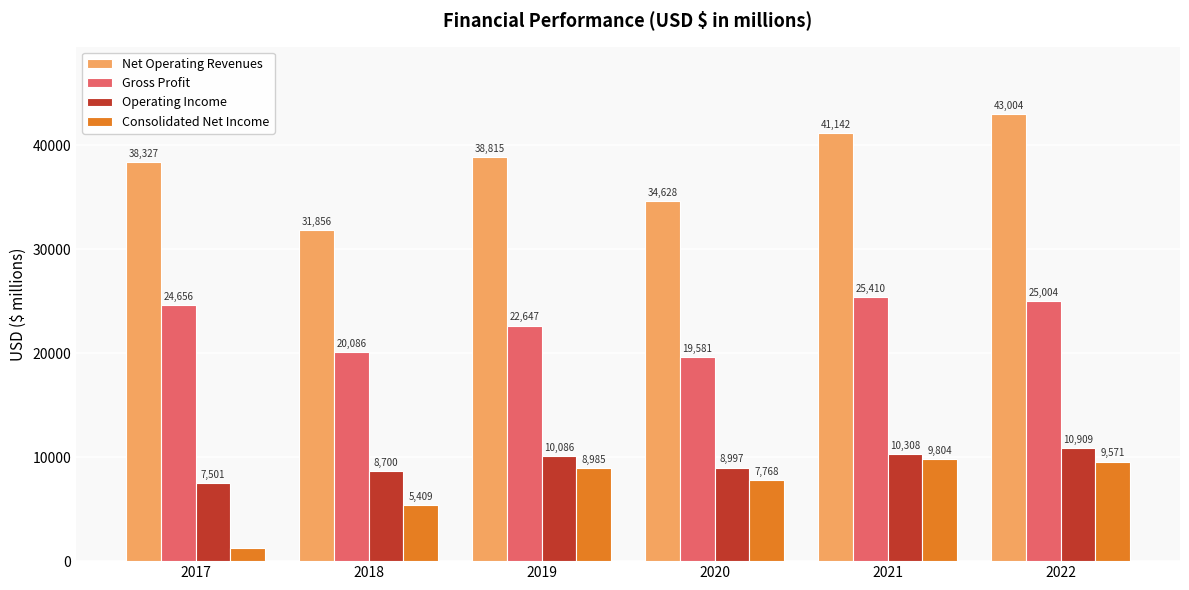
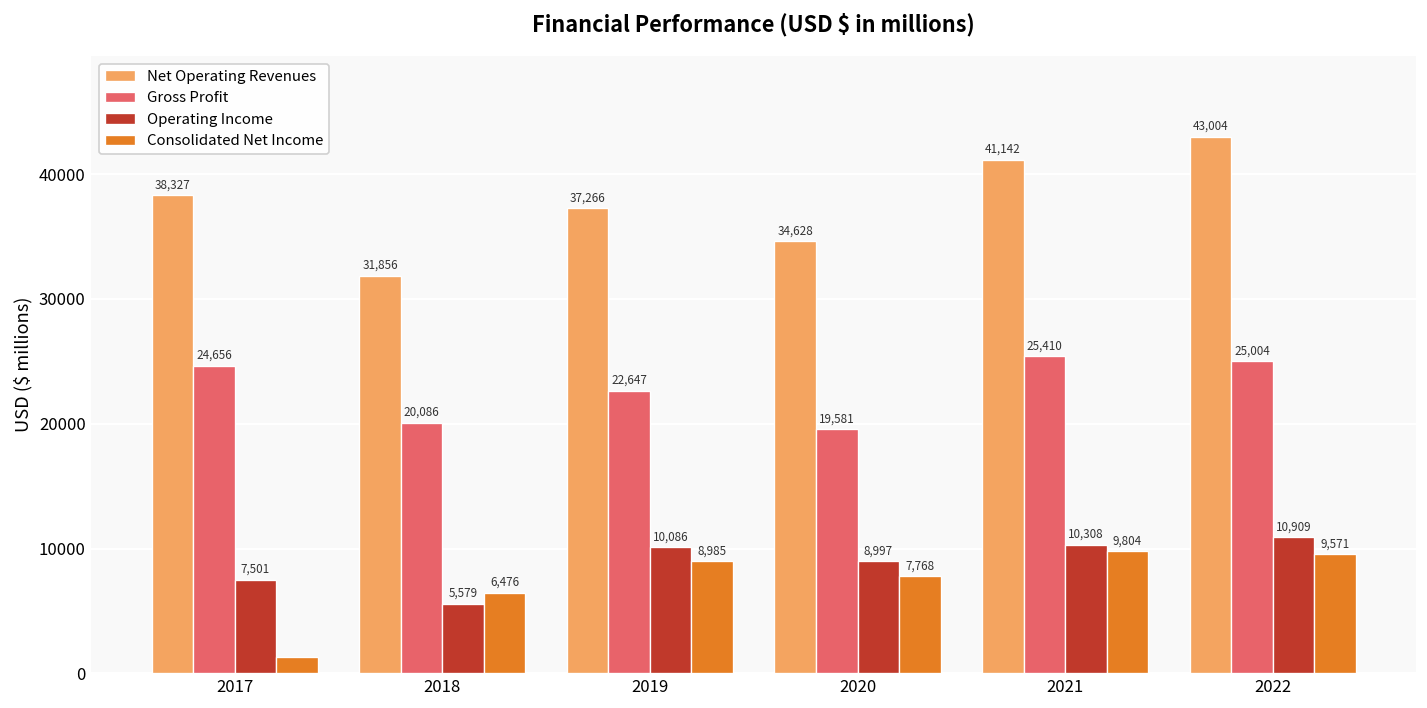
Operating Income, 2018: 8,700 -> 5,579
Consolidated Net Income, 2018: 5,409 -> 6,476
Net Operating Revenues, 2019: 38,815 -> 37,266
